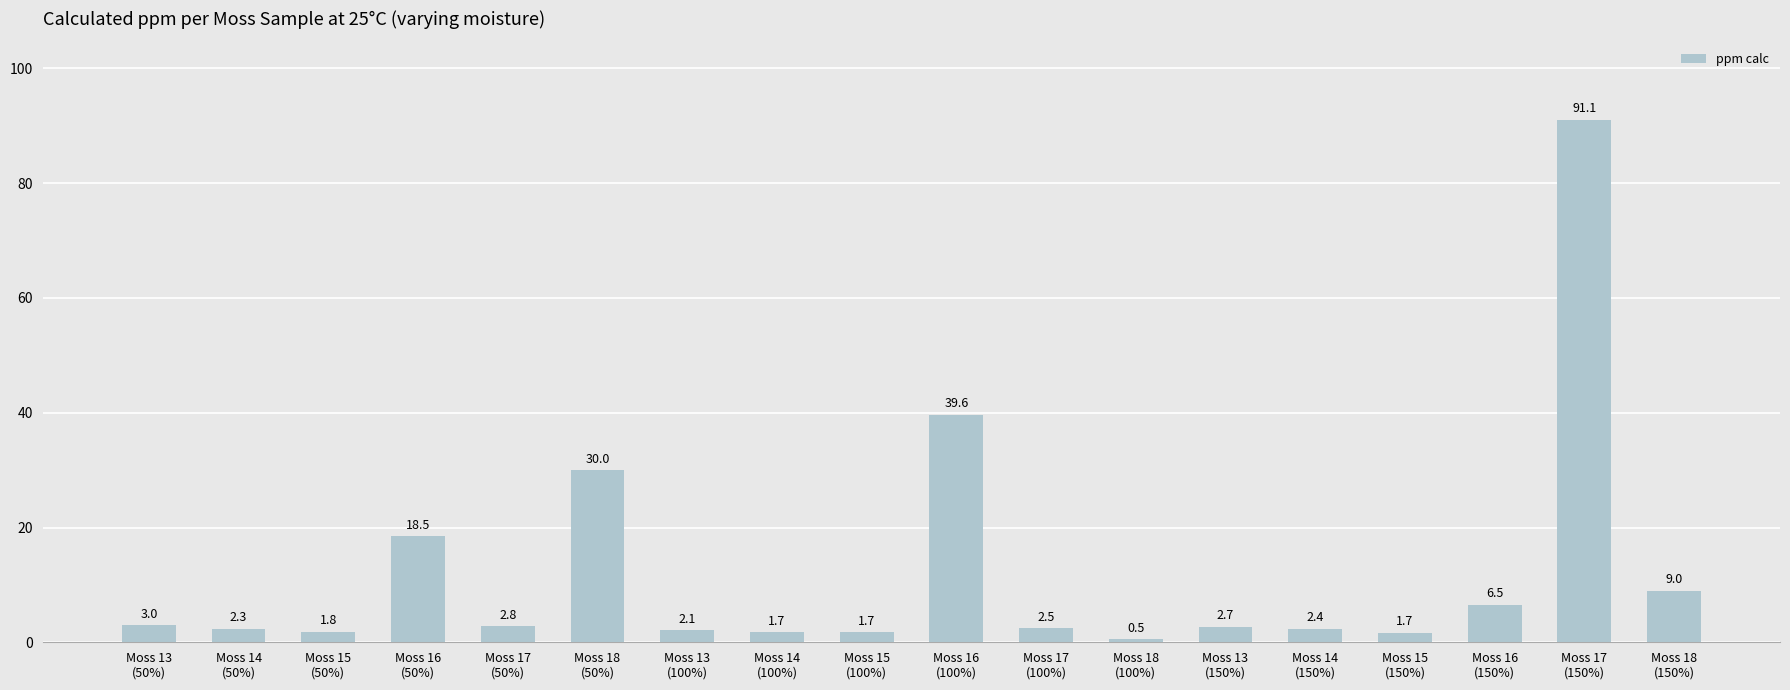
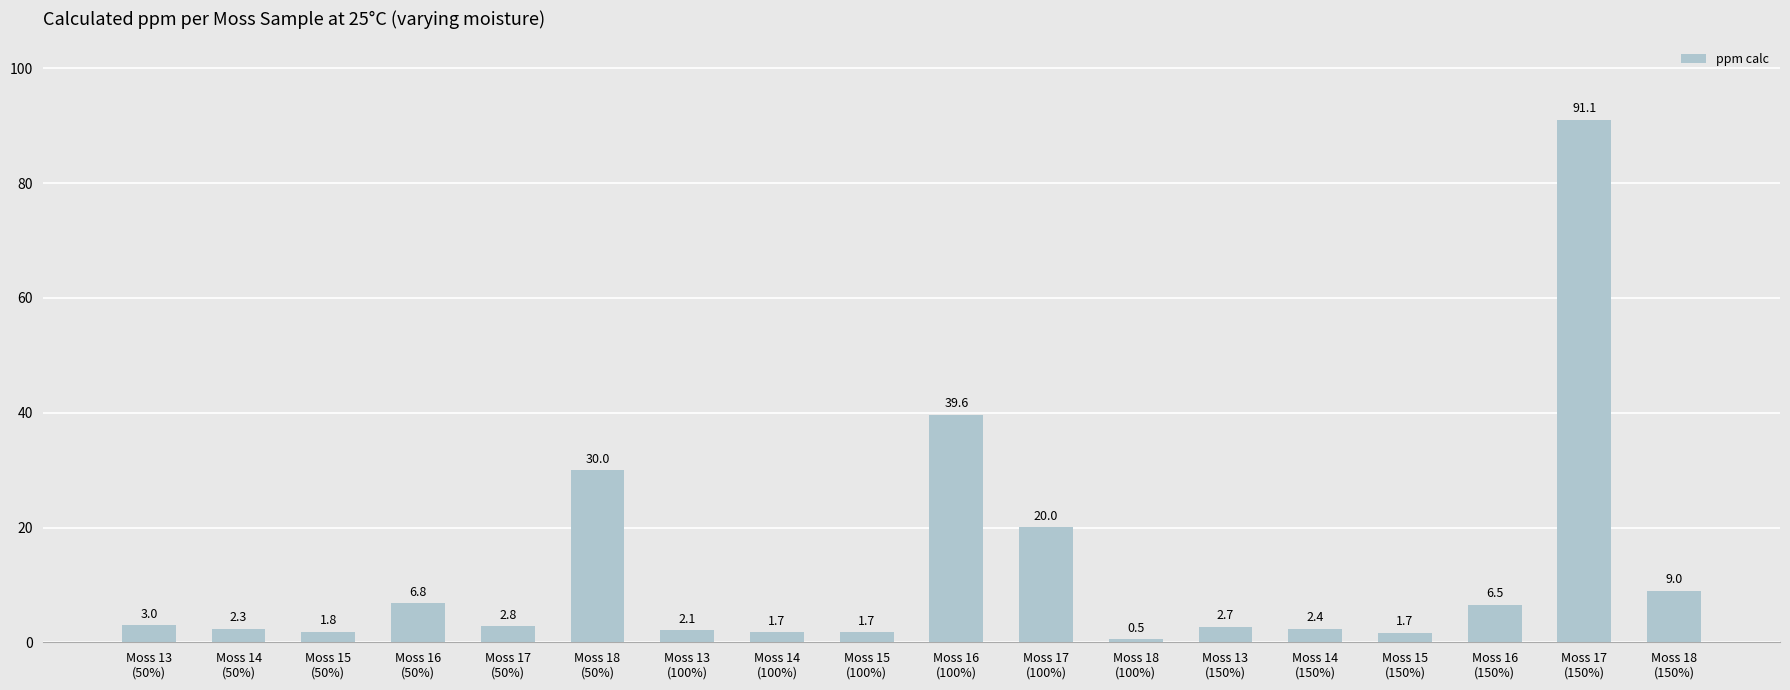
Moss 16 (50%): 18.5 -> 6.8
Moss 17 (100%): 2.5 -> 20.0
